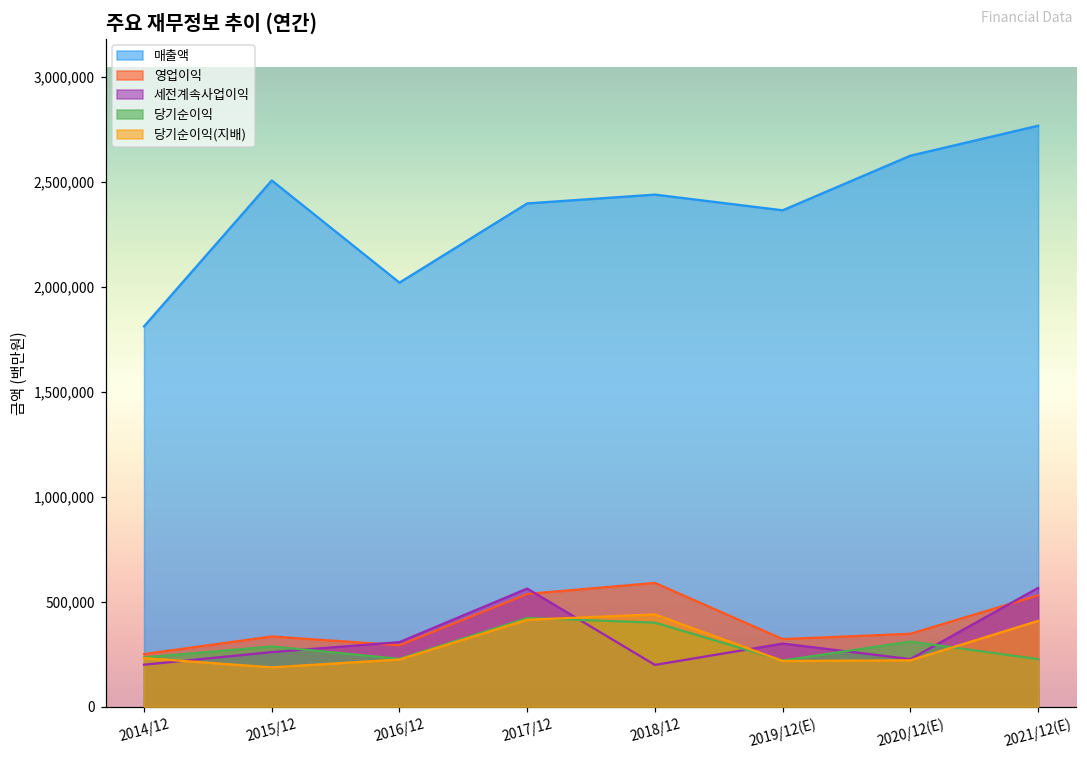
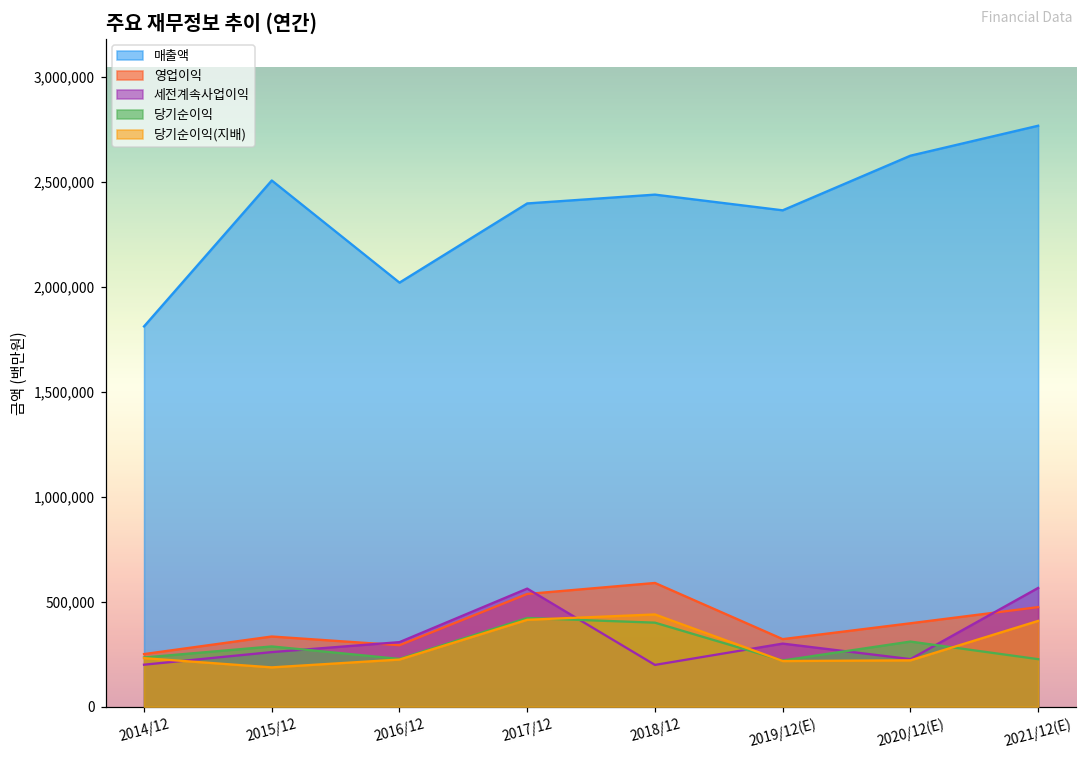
영업이익, 2020/12(E): 350,000 -> 400,000
영업이익, 2021/12(E): 530,000 -> 470,000
